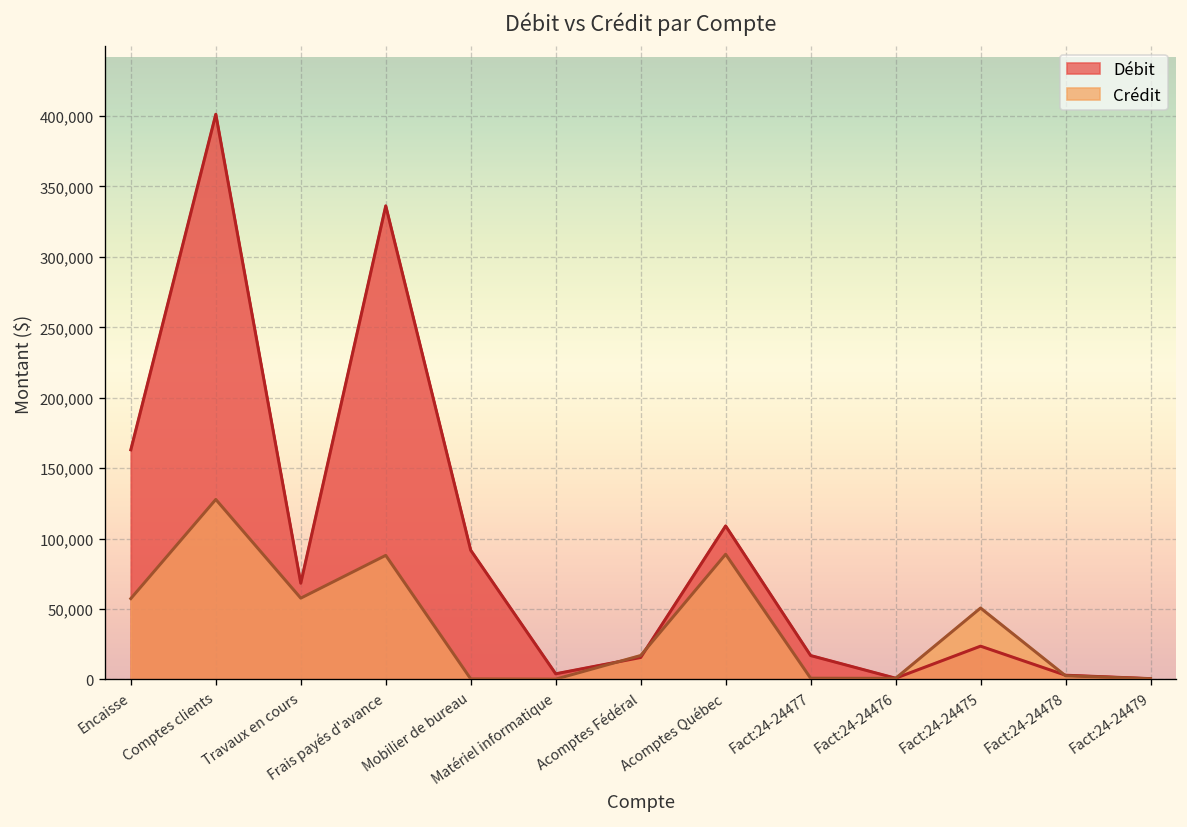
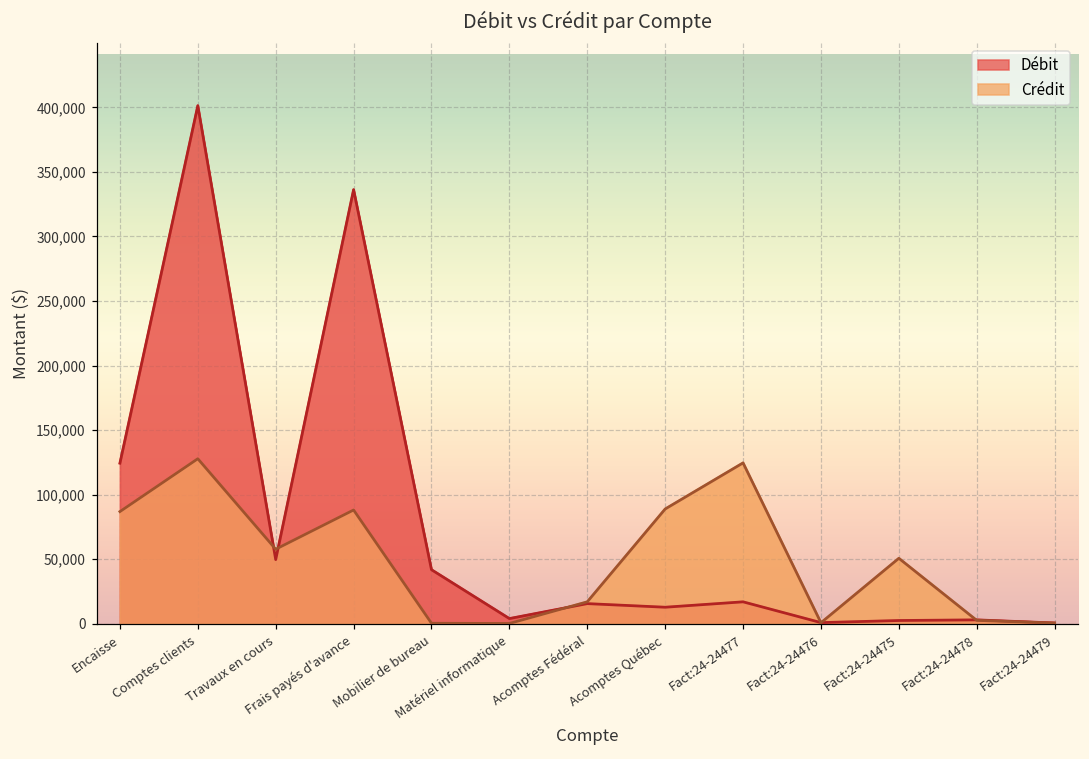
Débit, Encaisse: 163,000 -> 124,000
Crédit, Encaisse: 57,000 -> 87,000
Débit, Travaux en cours: 68,000 -> 50,000
Débit, Mobilier de bureau: 92,000 -> 42,000
Débit, Acomptes Québec: 109,000 -> 13,000
Crédit, Fact:24-24477: 1,000 -> 125,000
Débit, Fact:24-24475: 24,000 -> 2,000
